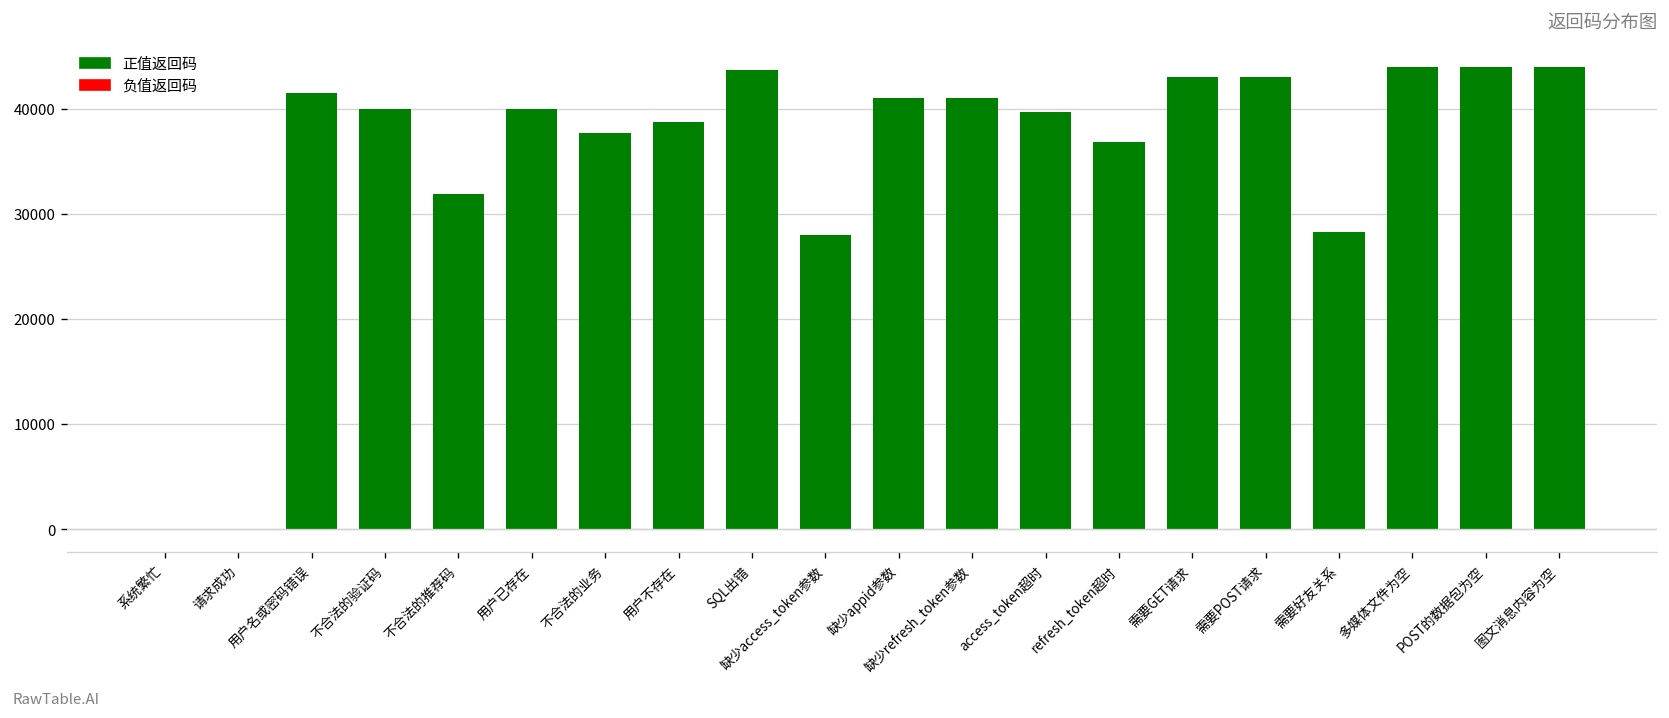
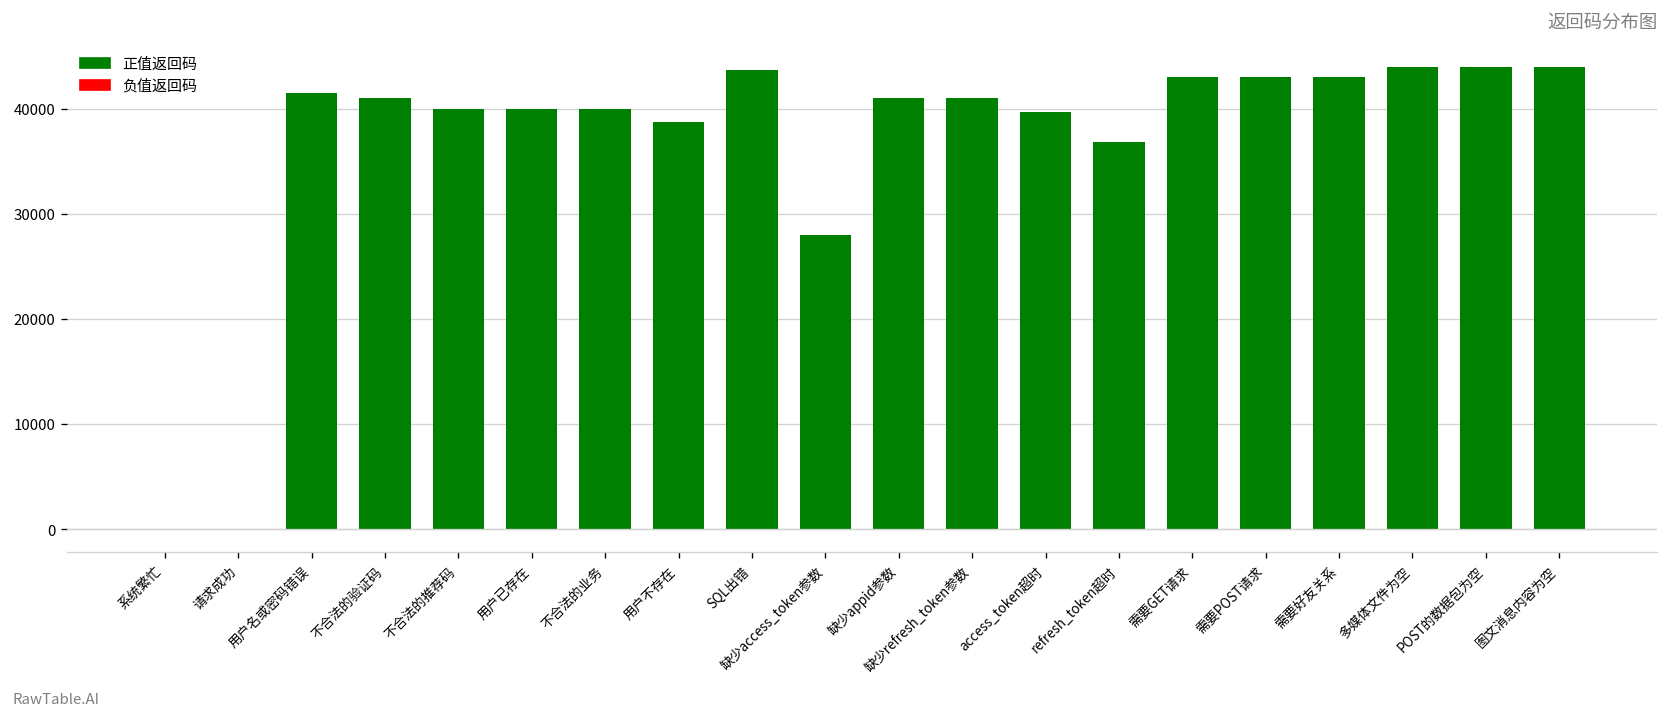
不合法的验证码: 40000 -> 41000
不合法的推荐码: 32000 -> 40000
不合法的业务: 38000 -> 40000
需要好友关系: 28000 -> 43000
